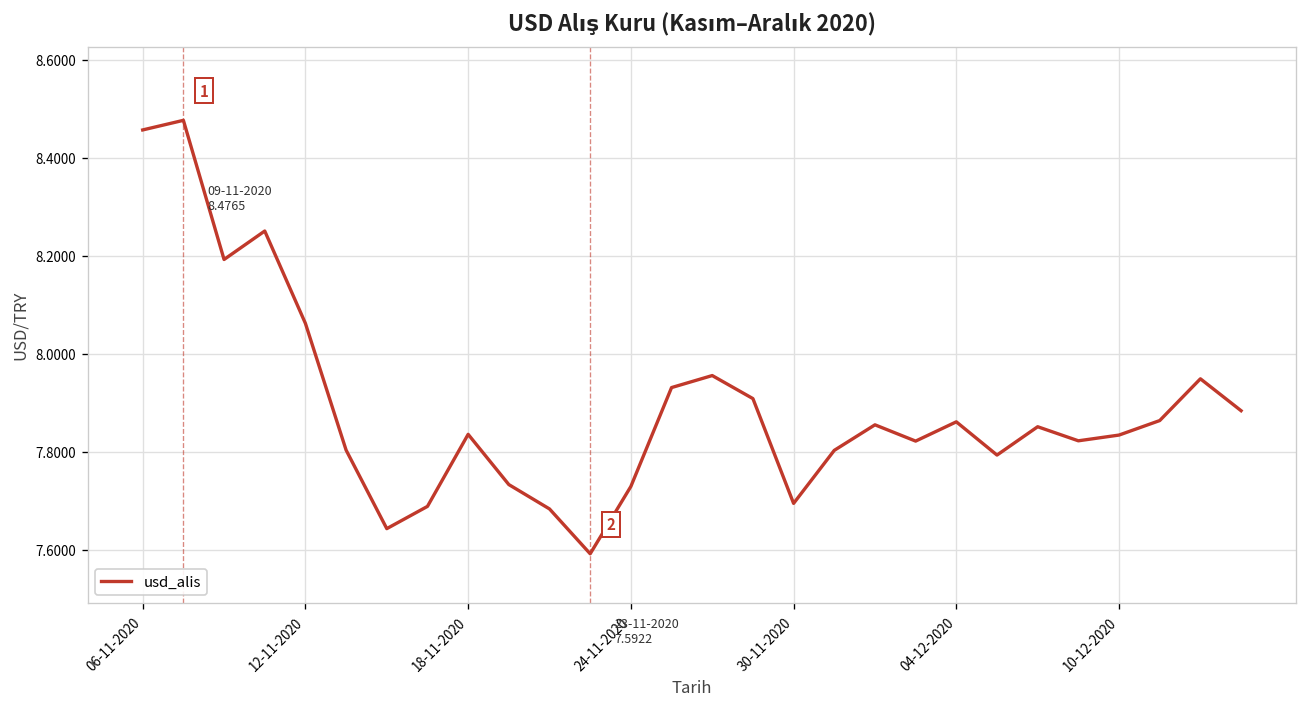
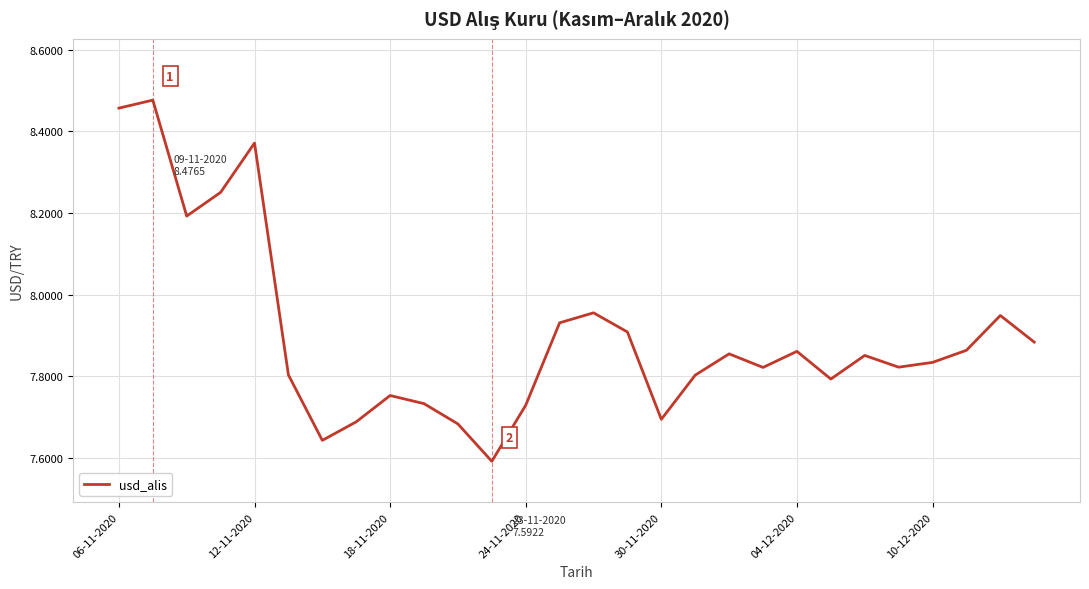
12-11-2020: 8.06 -> 8.37
18-11-2020: 7.84 -> 7.75
